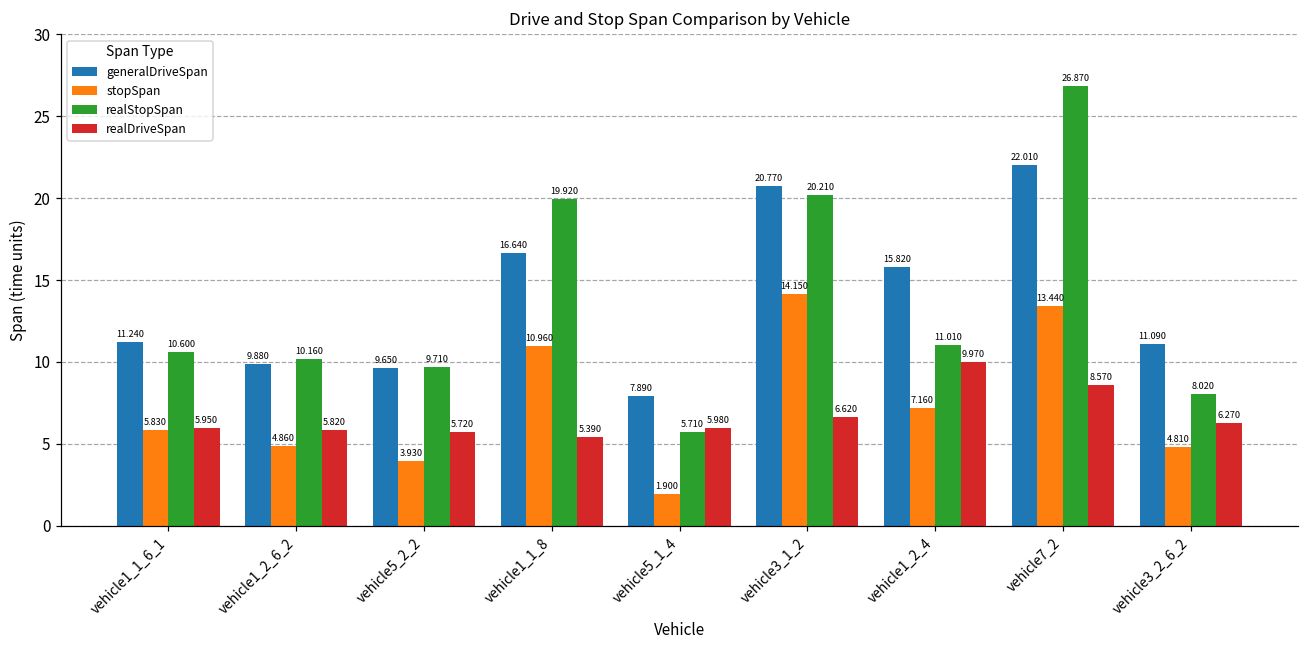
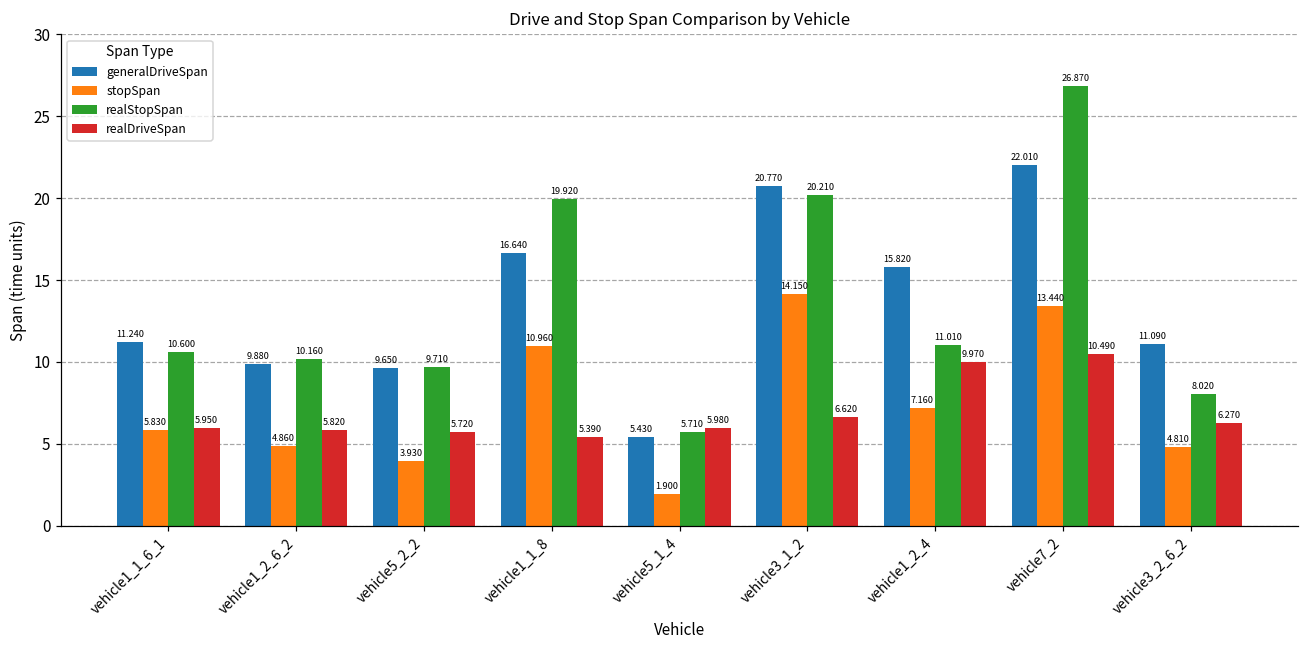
generalDriveSpan, vehicle5_1_4: 7.890 -> 5.430
realDriveSpan, vehicle7_2: 8.570 -> 10.490
